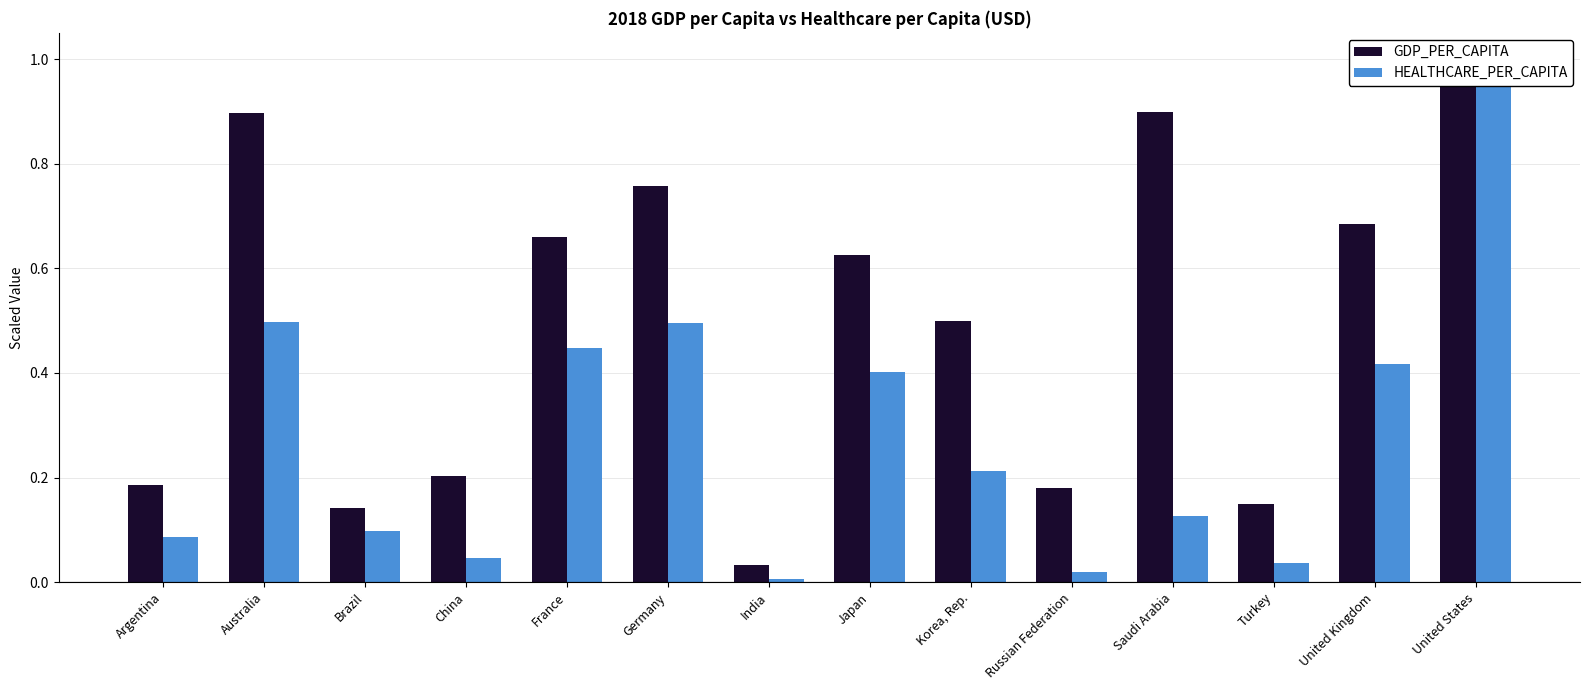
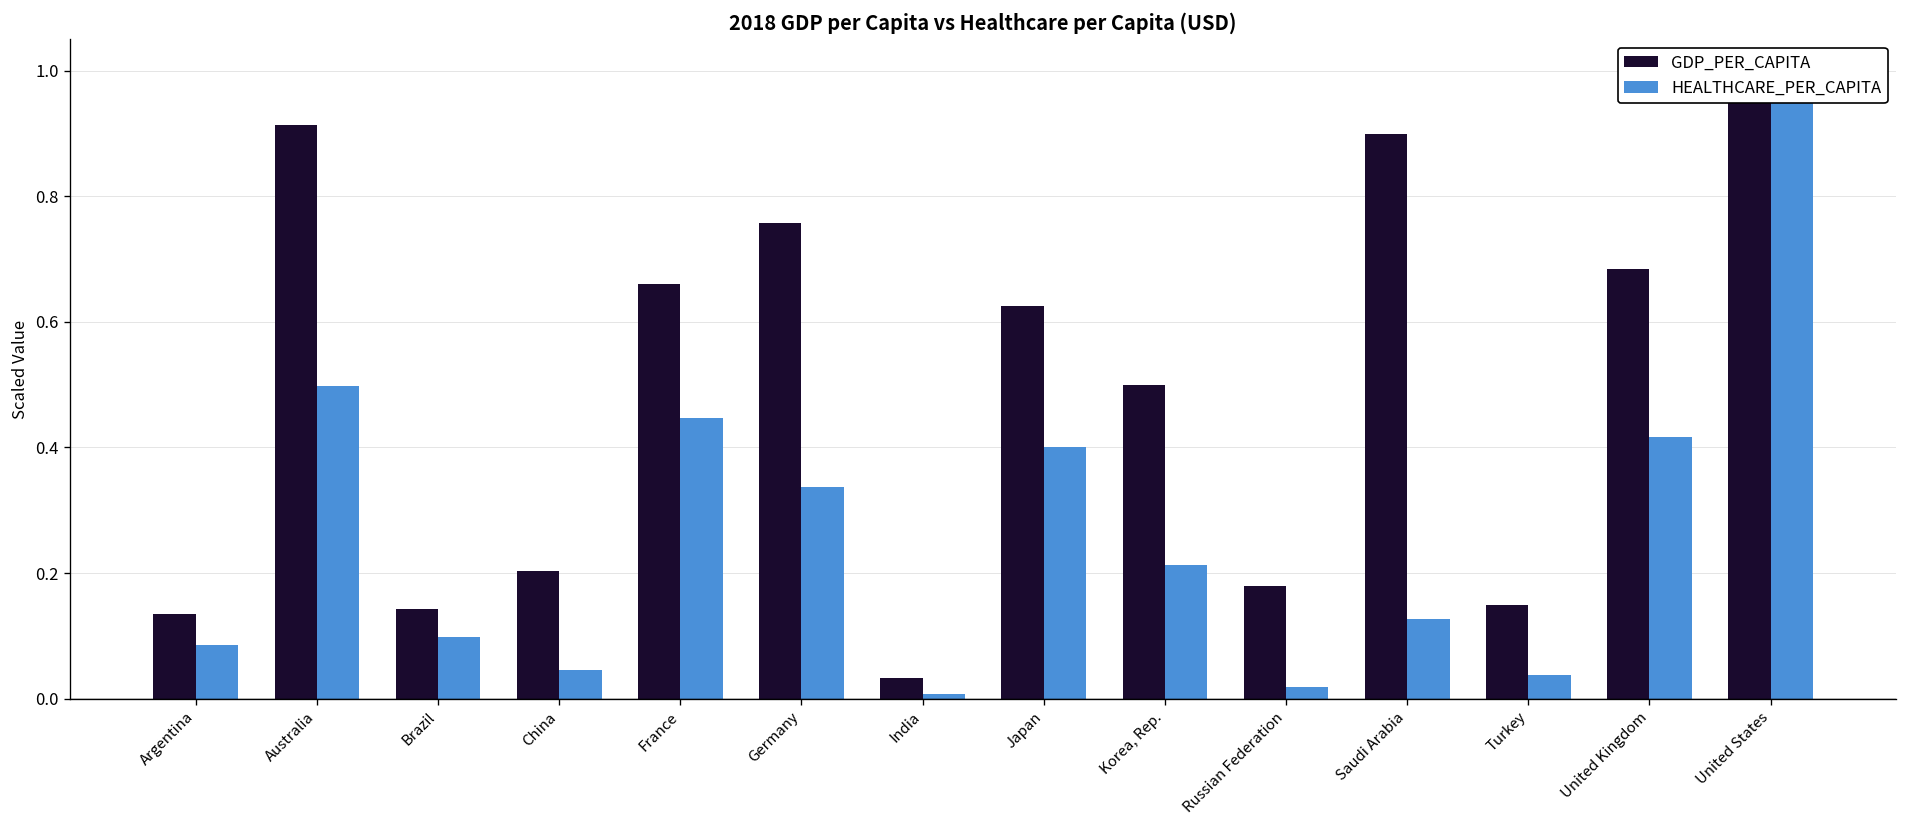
GDP_PER_CAPITA, Argentina: 0.19 -> 0.13
GDP_PER_CAPITA, Australia: 0.90 -> 0.91
HEALTHCARE_PER_CAPITA, Germany: 0.50 -> 0.34
